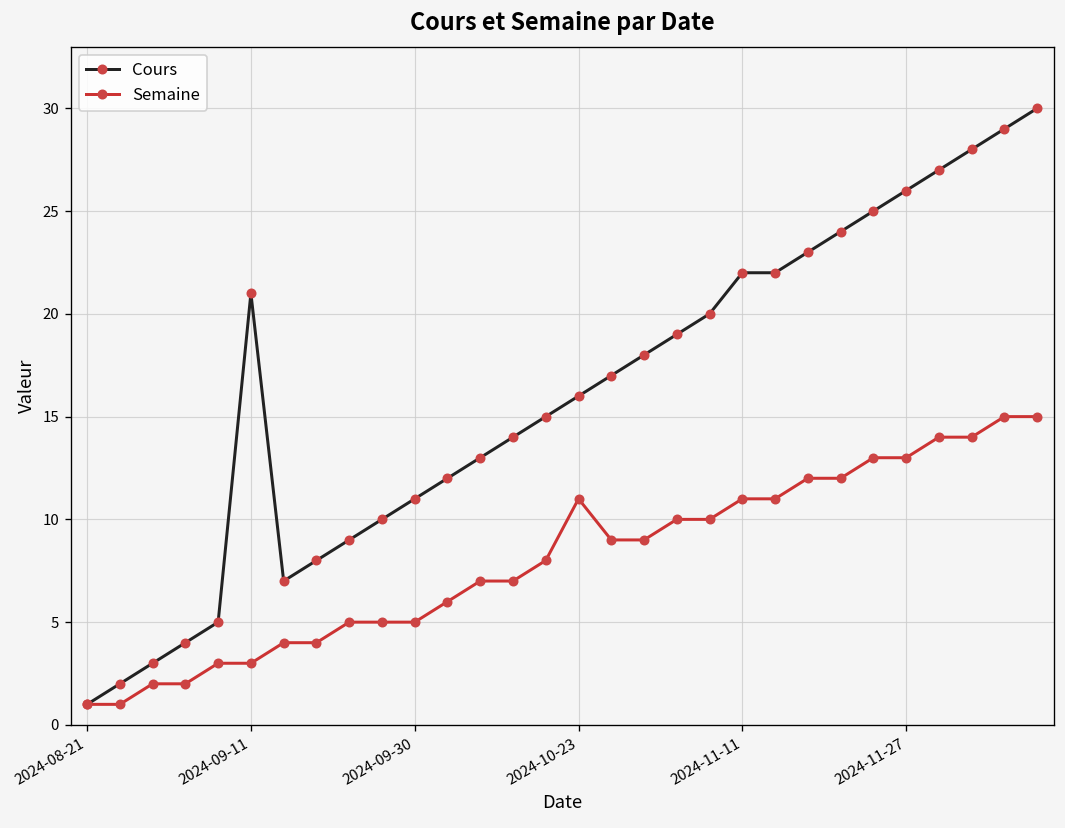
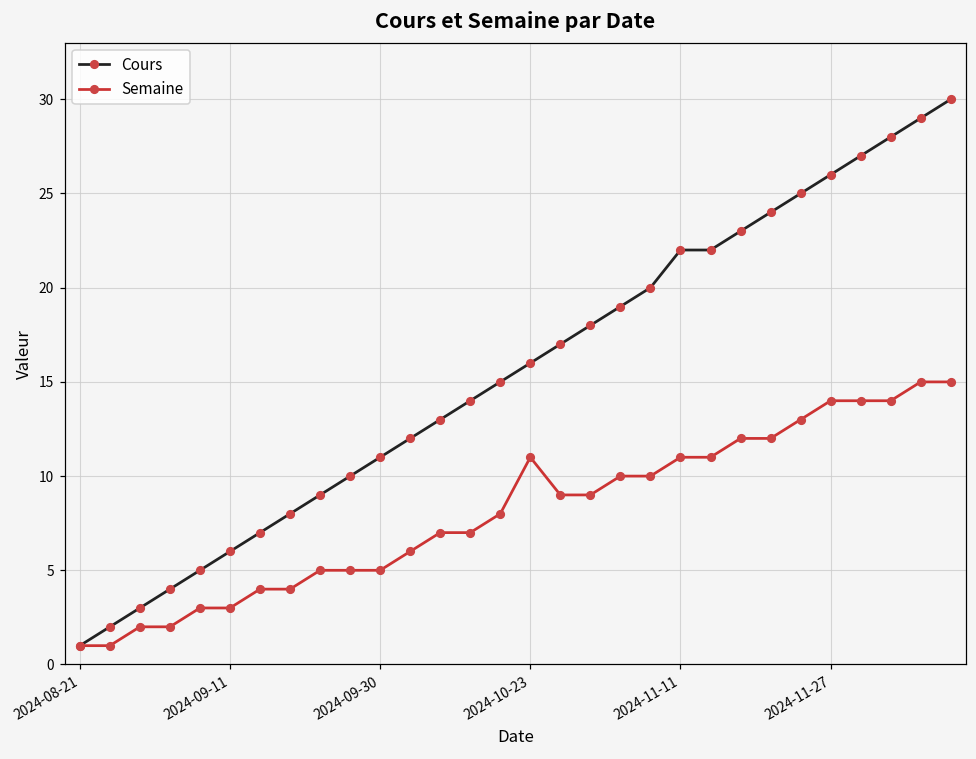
Cours, 2024-09-11: 21 -> 6
Semaine, 2024-11-27: 13 -> 14
